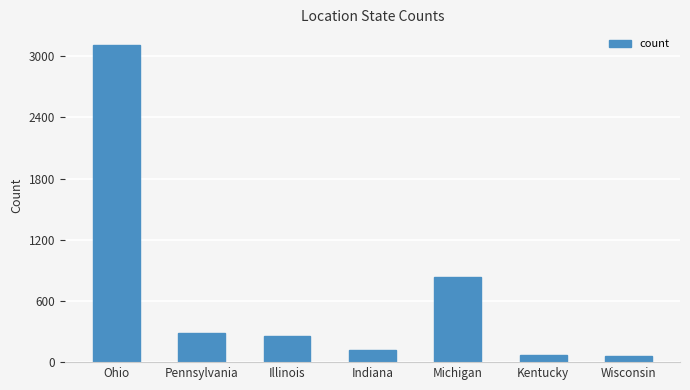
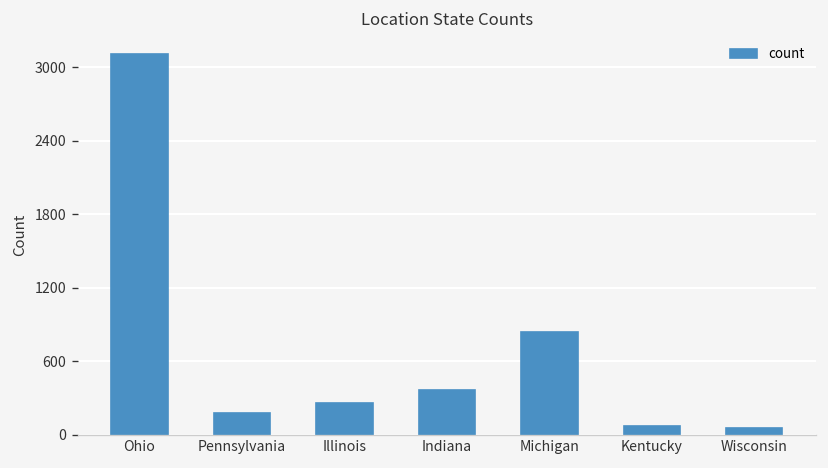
Pennsylvania: 290 -> 170
Indiana: 120 -> 360
